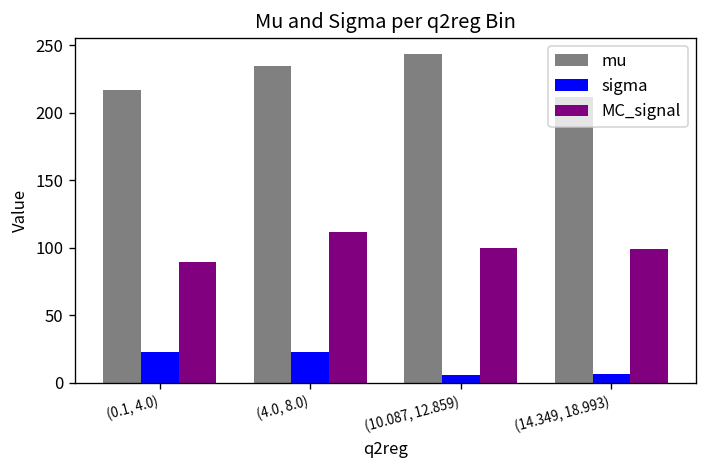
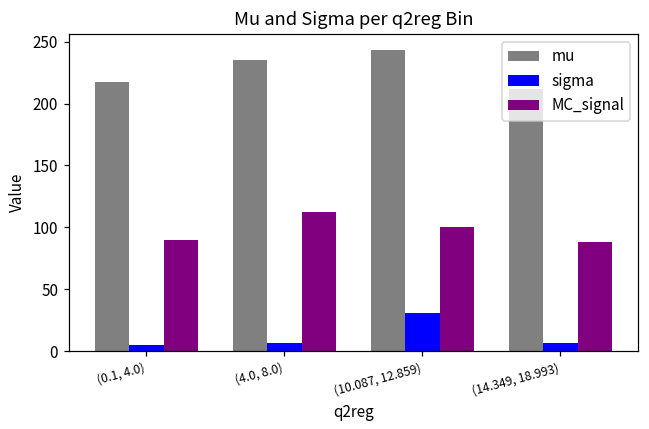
sigma, (0.1, 4.0): 23 -> 5
sigma, (4.0, 8.0): 23 -> 7
sigma, (10.087, 12.859): 6 -> 31
MC_signal, (14.349, 18.993): 99 -> 88
